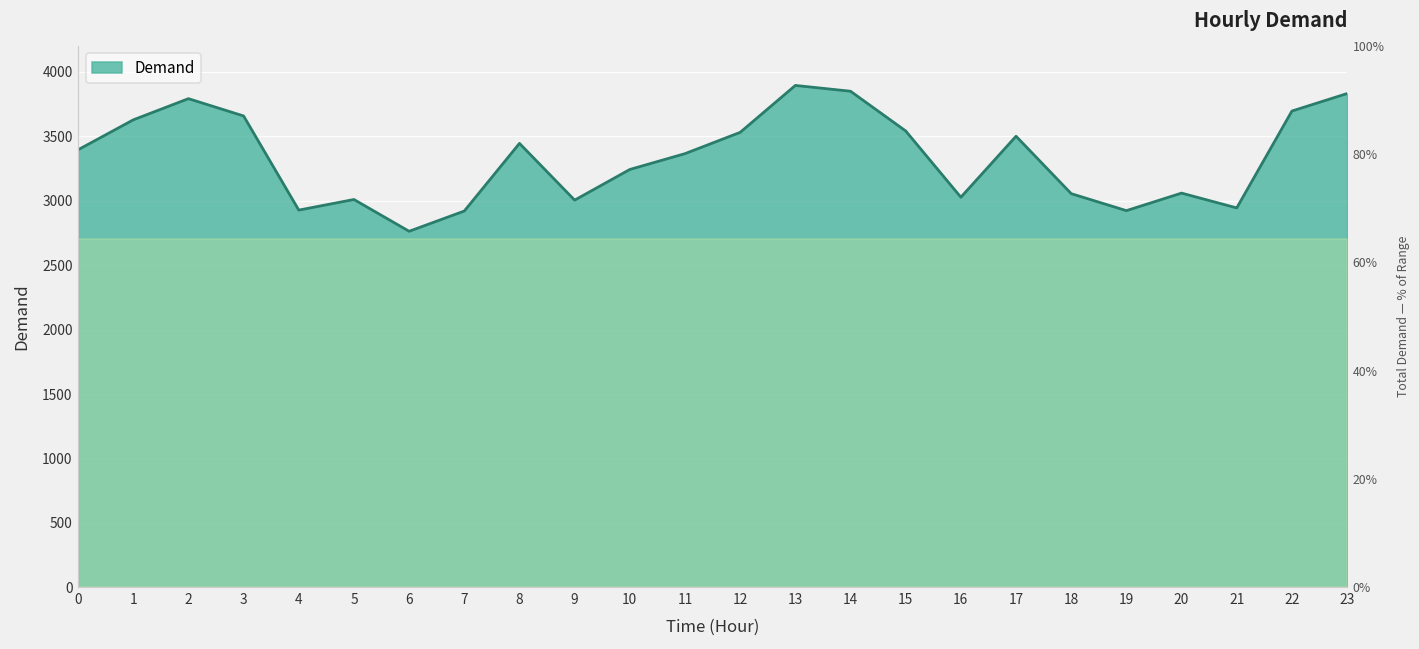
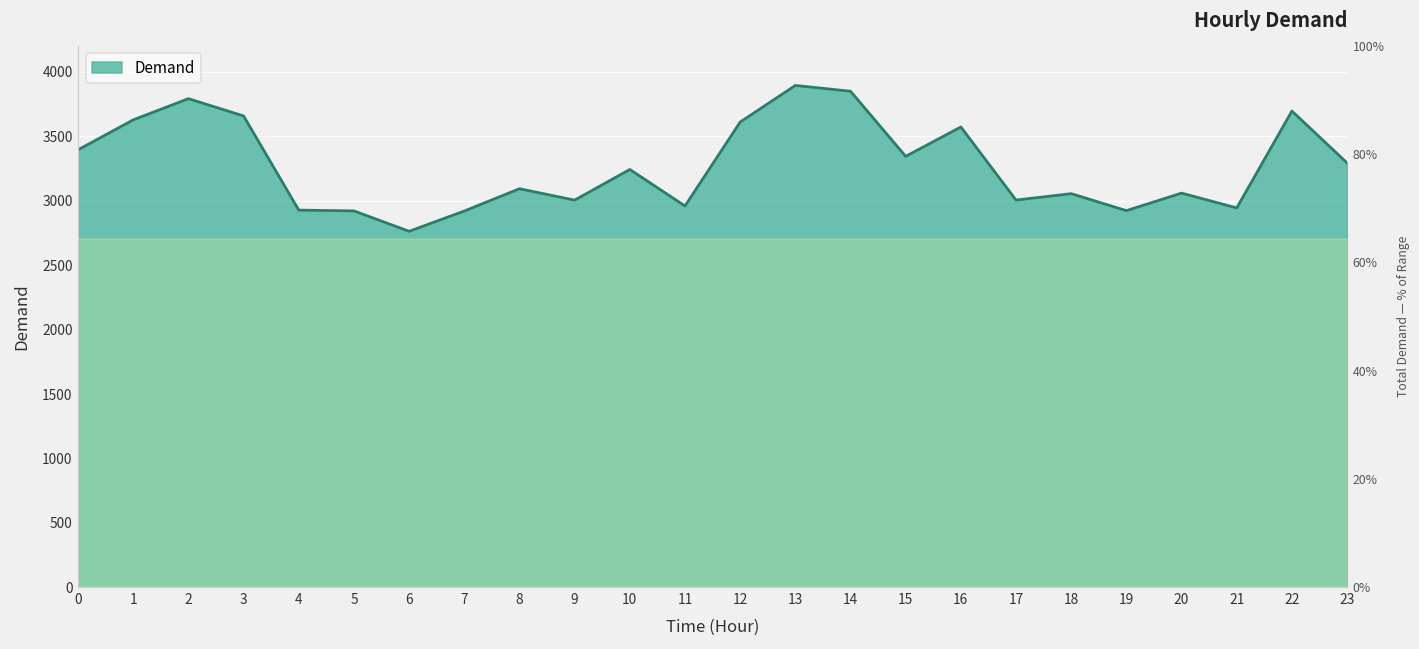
Demand, 5: 3010 -> 2920
Demand, 8: 3440 -> 3090
Demand, 11: 3360 -> 2960
Demand, 12: 3530 -> 3610
Demand, 15: 3540 -> 3340
Demand, 16: 3030 -> 3570
Demand, 17: 3500 -> 3000
Demand, 23: 3830 -> 3290
